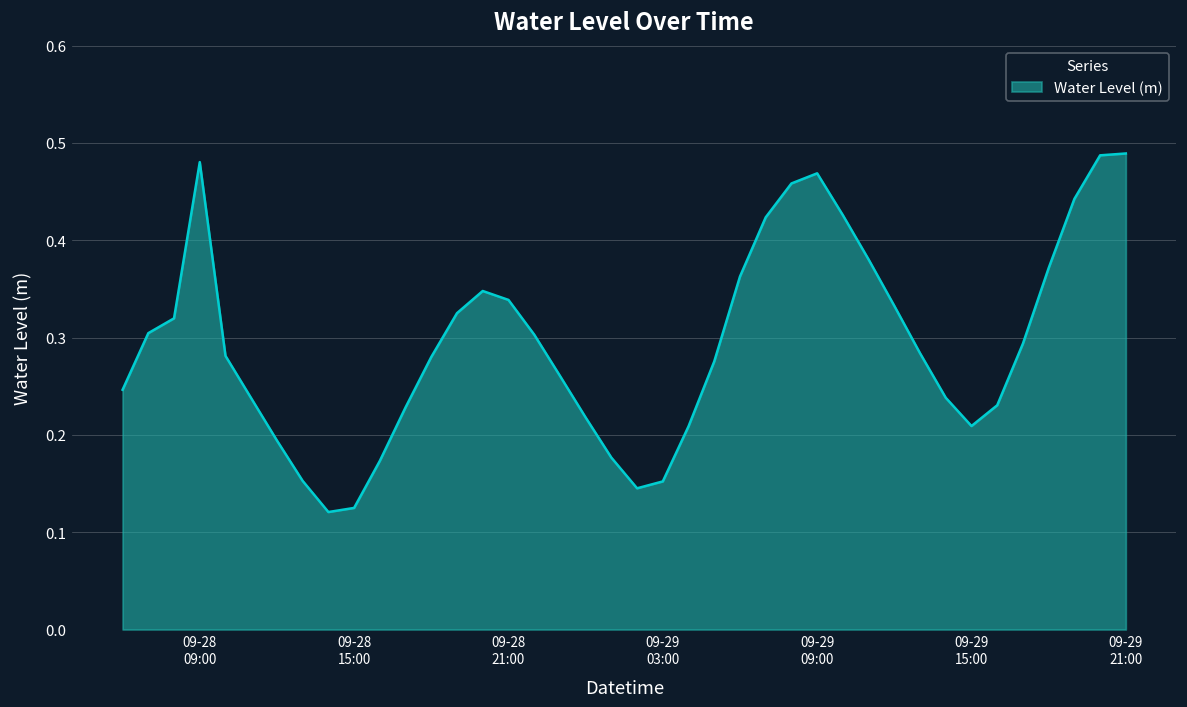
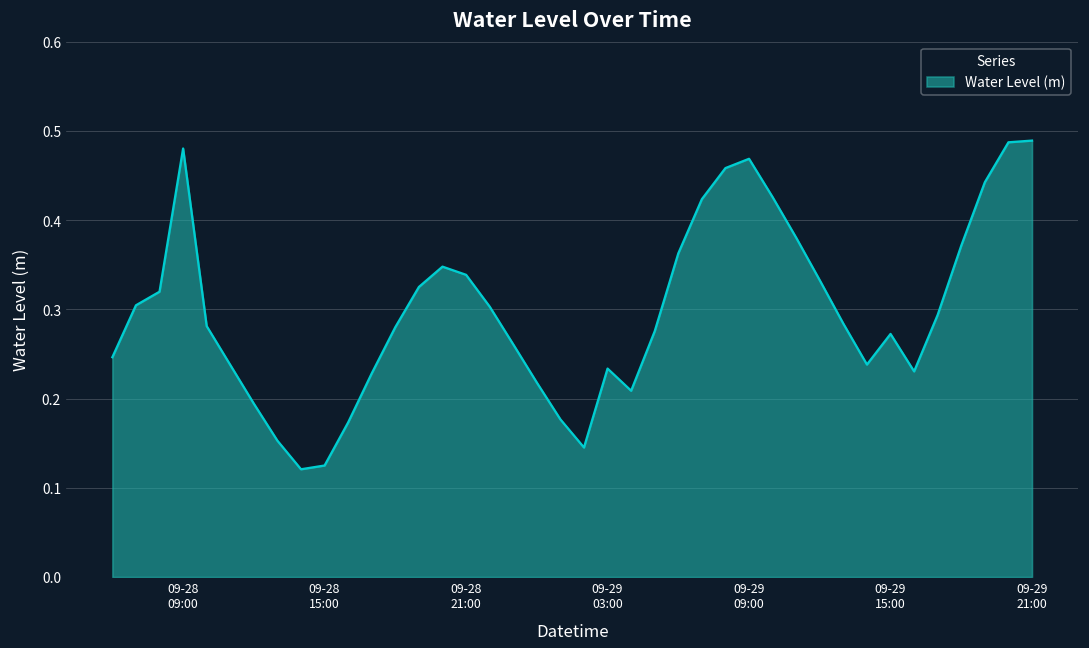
09-29 03:00: 0.15 -> 0.23
09-29 15:00: 0.21 -> 0.27
